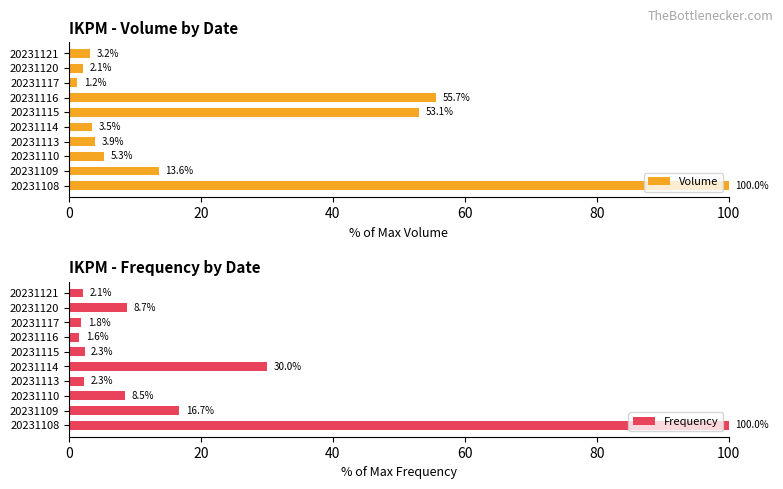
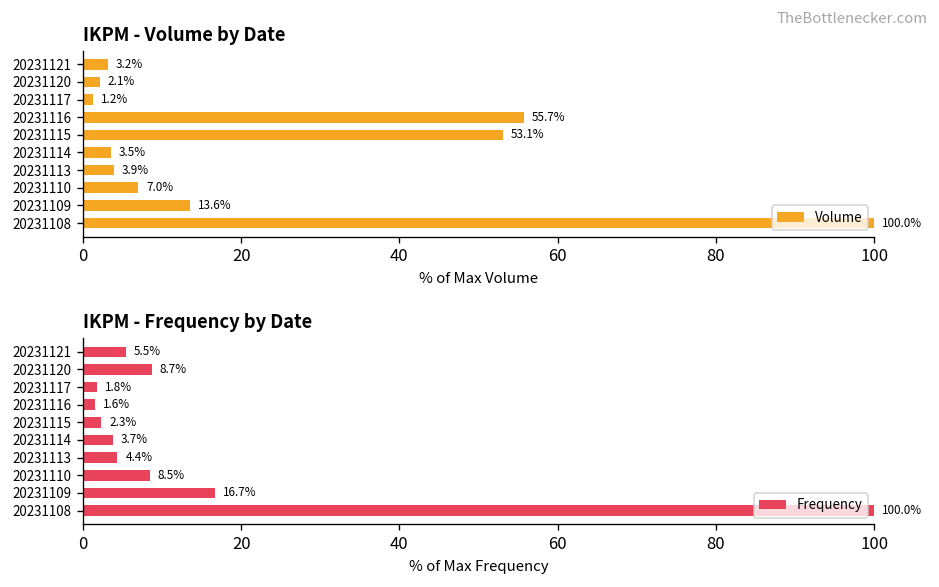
IKPM - Volume by Date, 20231110: 5.3% -> 7.0%
IKPM - Frequency by Date, 20231121: 2.1% -> 5.5%
IKPM - Frequency by Date, 20231114: 30.0% -> 3.7%
IKPM - Frequency by Date, 20231113: 2.3% -> 4.4%
